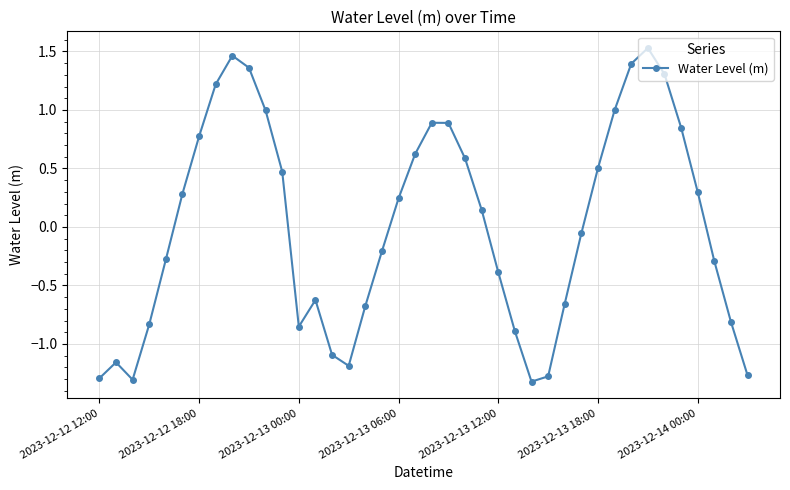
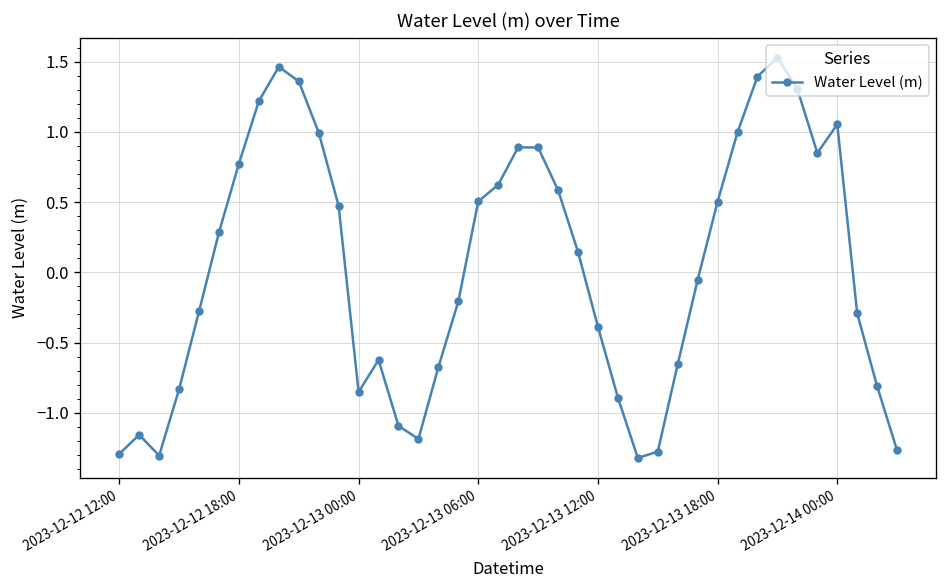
2023-12-13 06:00: 0.24 -> 0.50
2023-12-14 00:00: 0.30 -> 1.05
